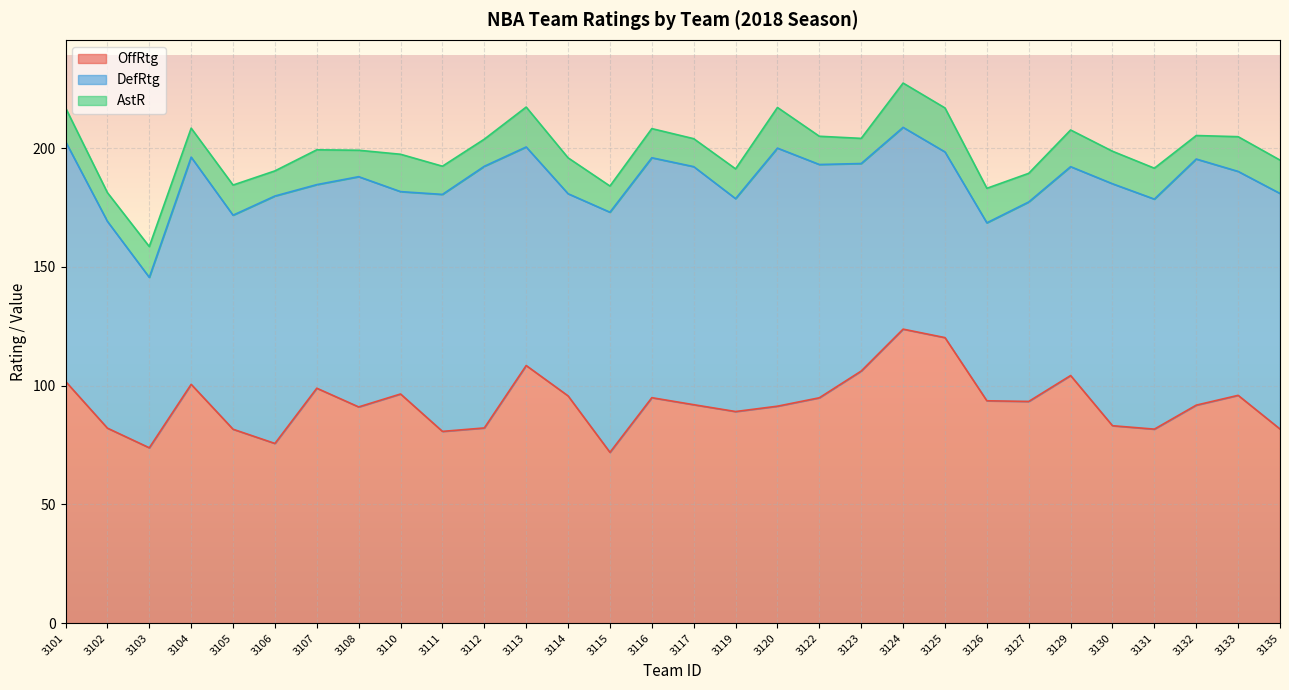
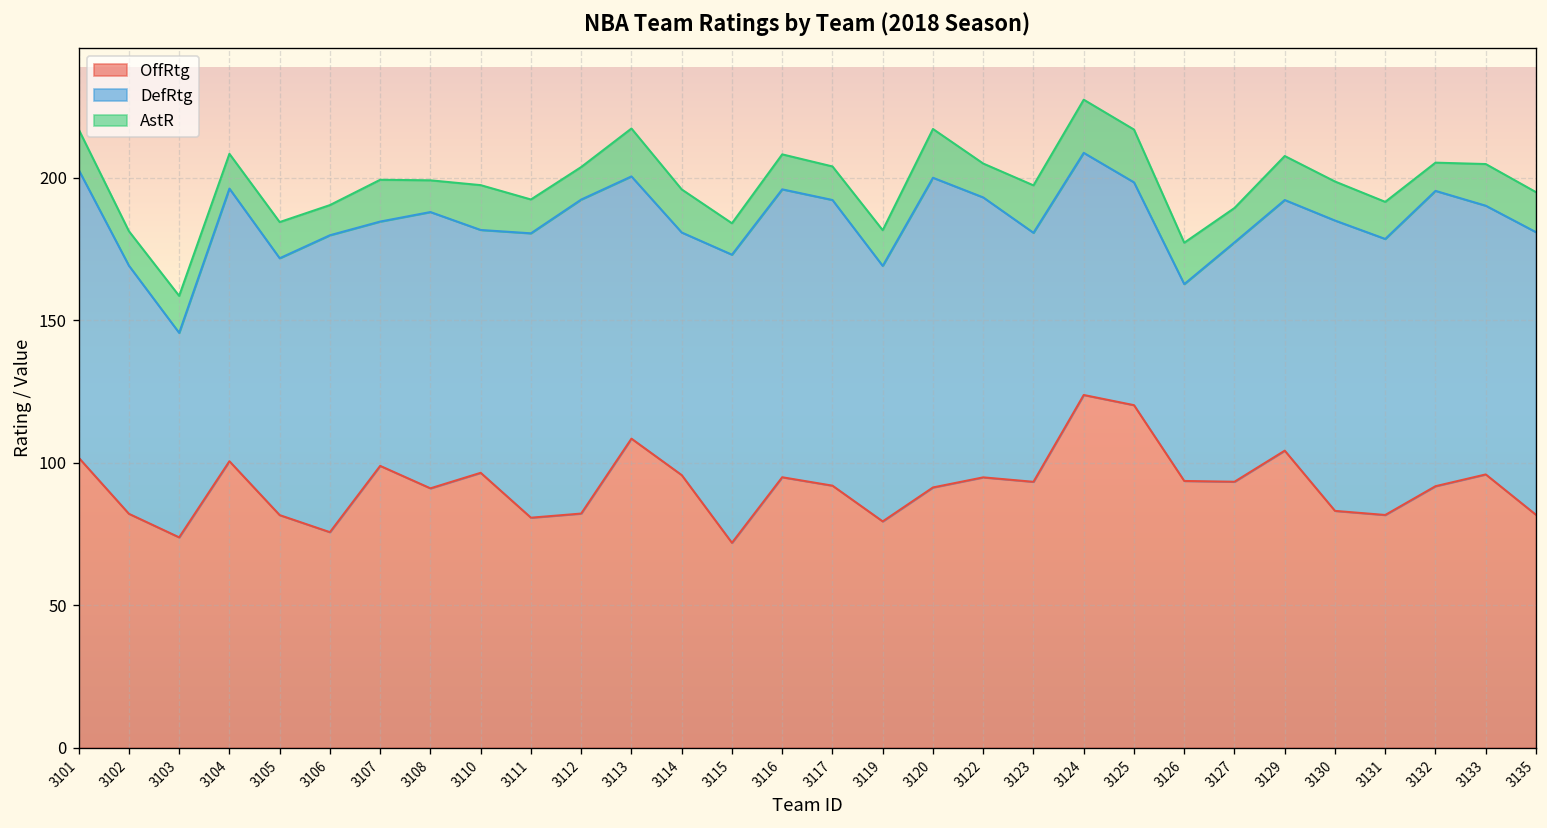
OffRtg, 3119: 89 -> 79
OffRtg, 3123: 106 -> 93
AstR, 3123: 11 -> 17
DefRtg, 3126: 75 -> 69
